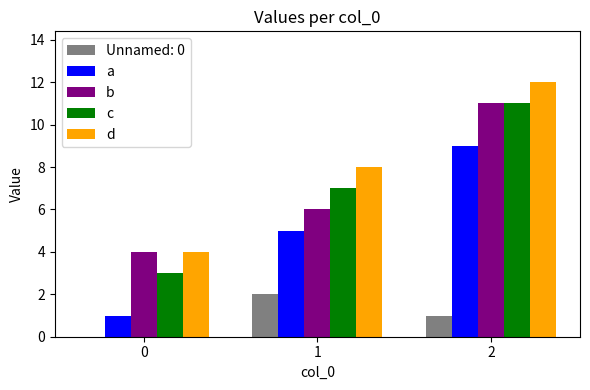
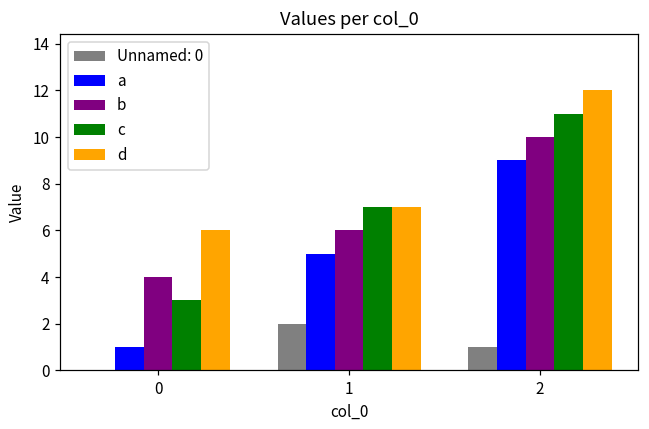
d, 0: 4 -> 6
d, 1: 8 -> 7
b, 2: 11 -> 10
